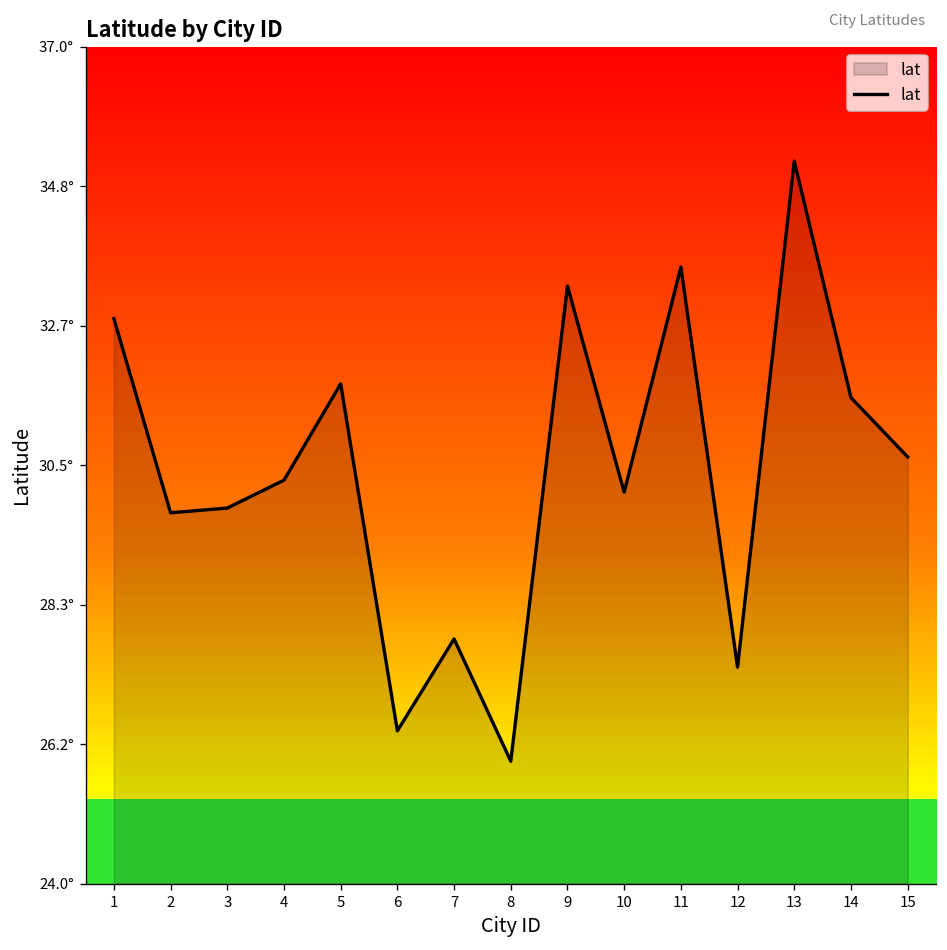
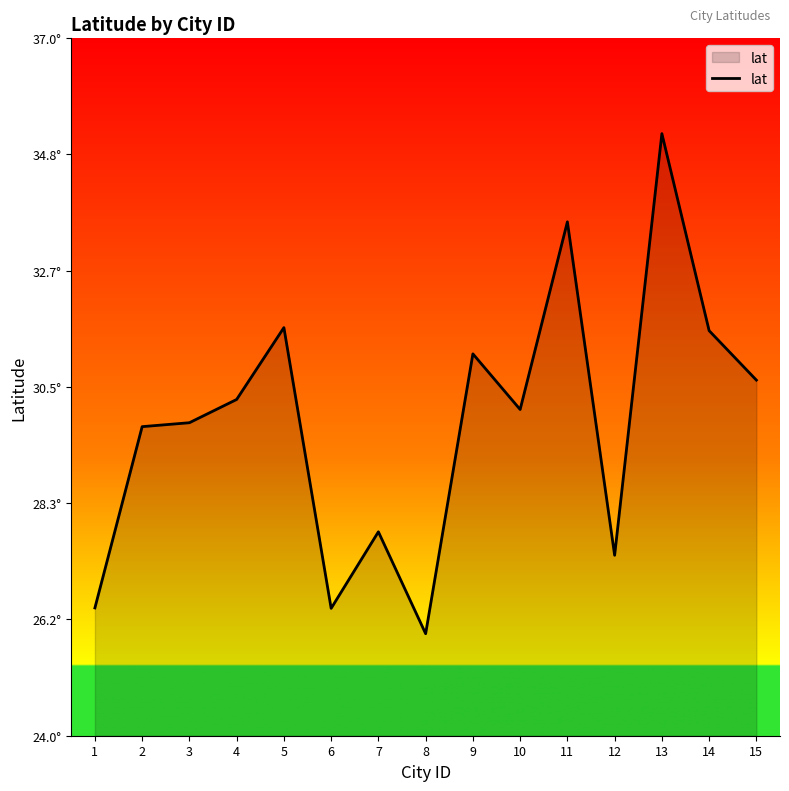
1: 32.8° -> 26.4°
5: 31.8° -> 31.6°
9: 33.3° -> 31.1°
